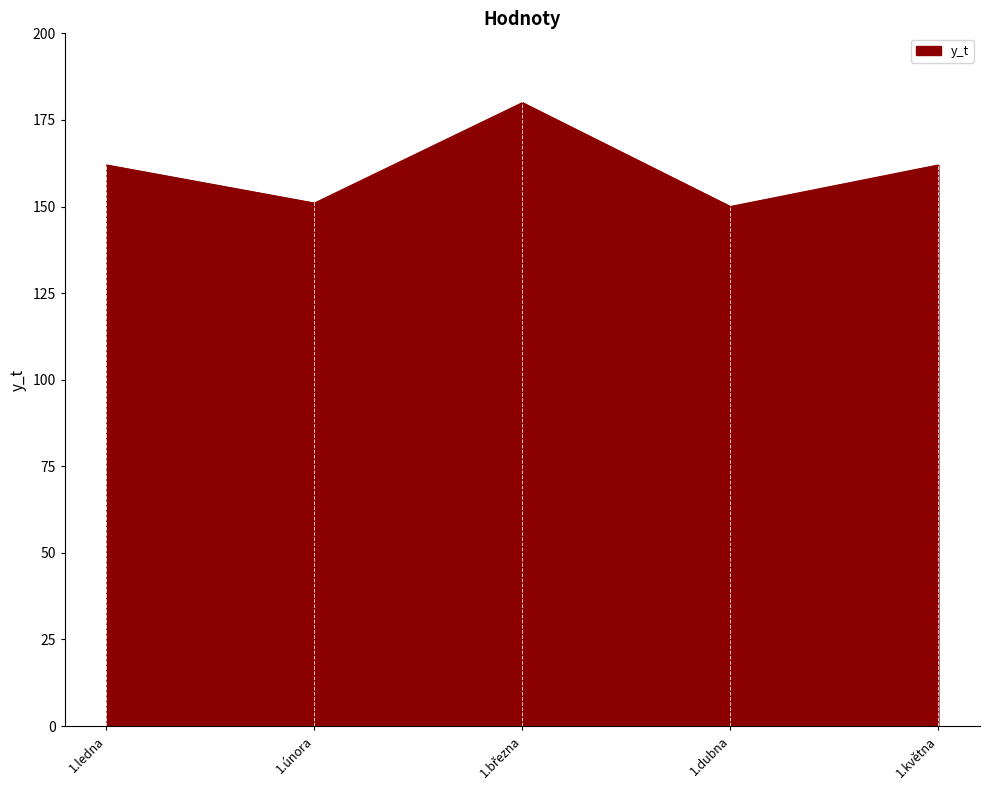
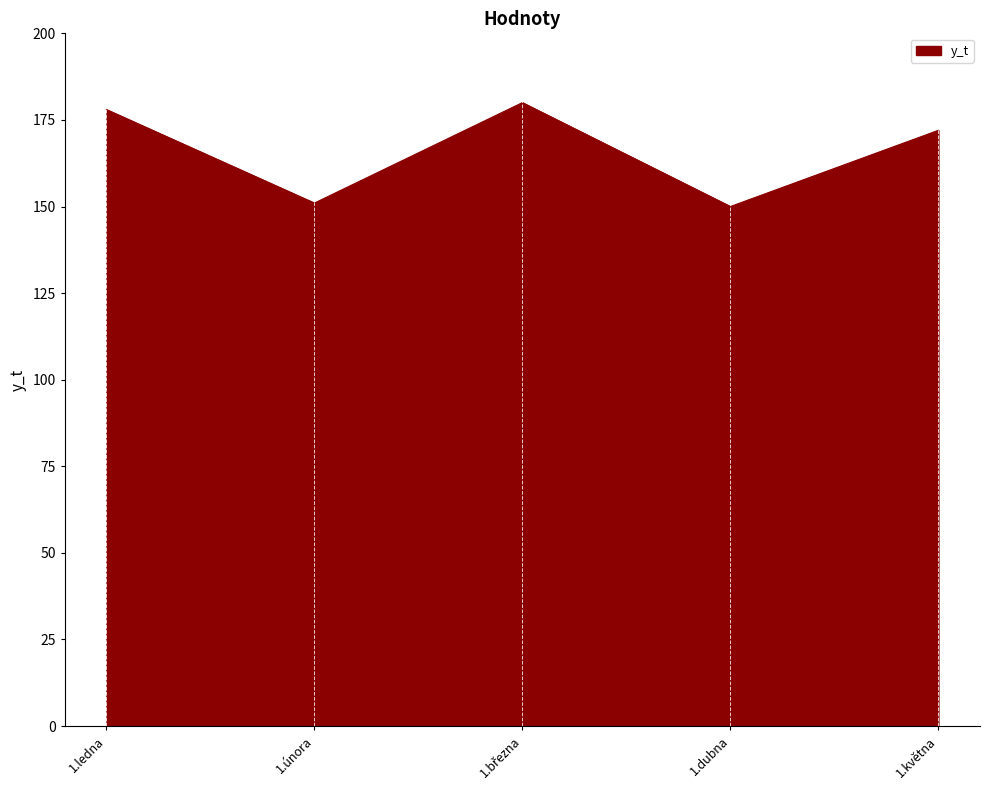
1.ledna: 162 -> 178
1.května: 162 -> 172
